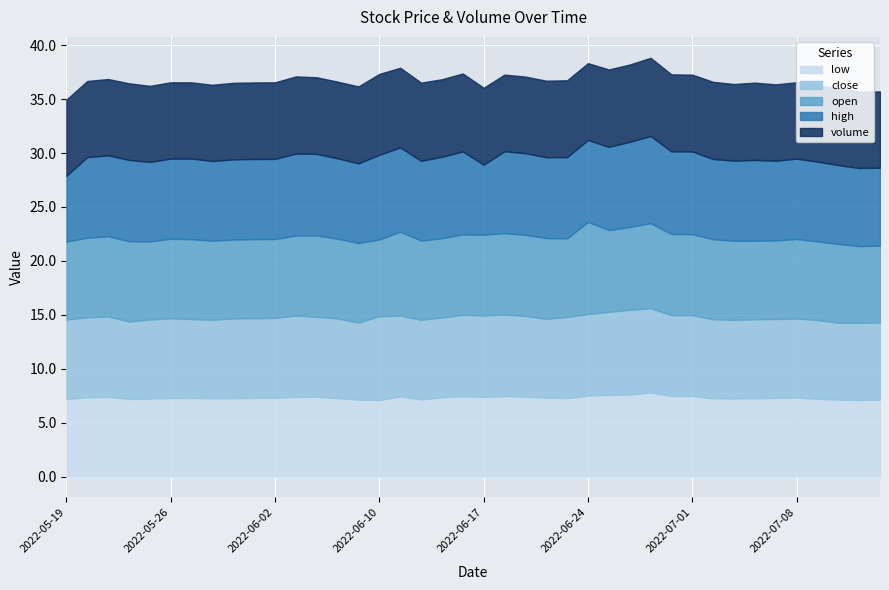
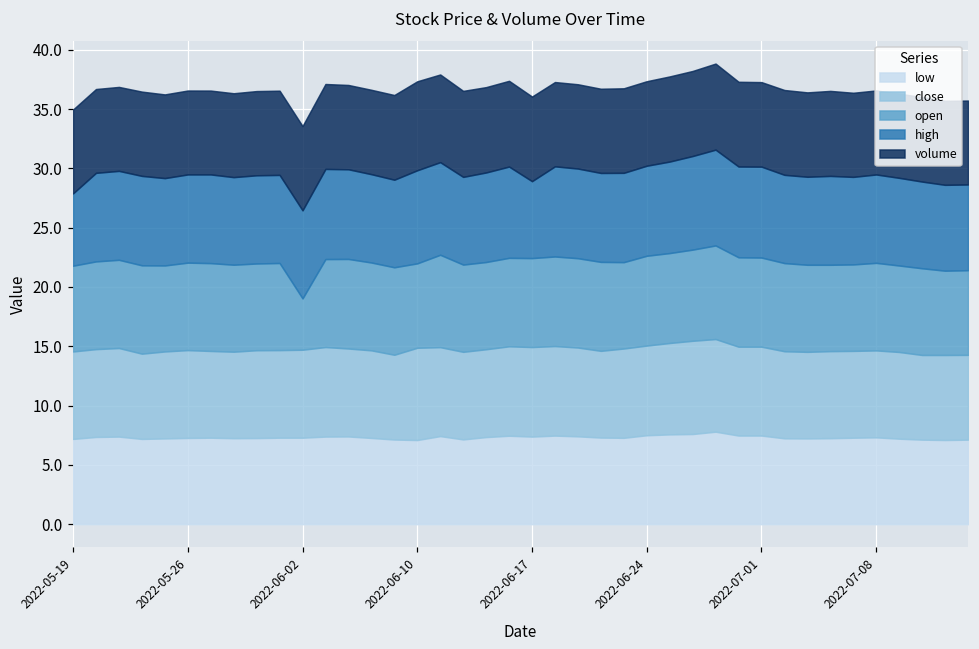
open, 2022-06-02: 7.3 -> 4.3
open, 2022-06-24: 8.6 -> 7.6
